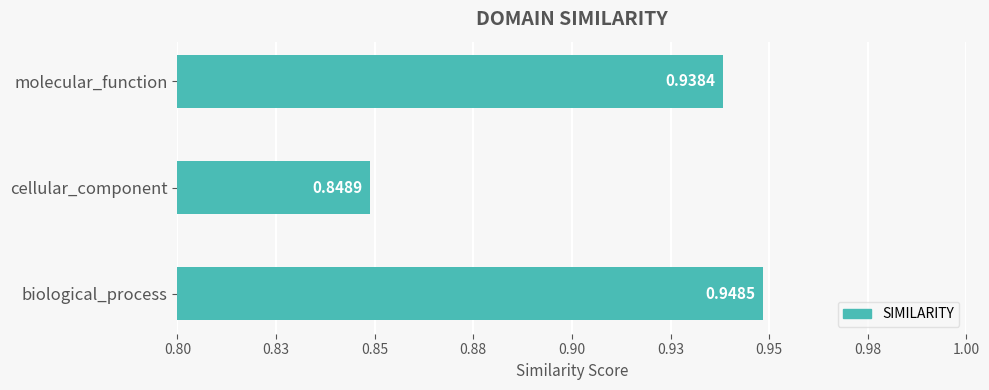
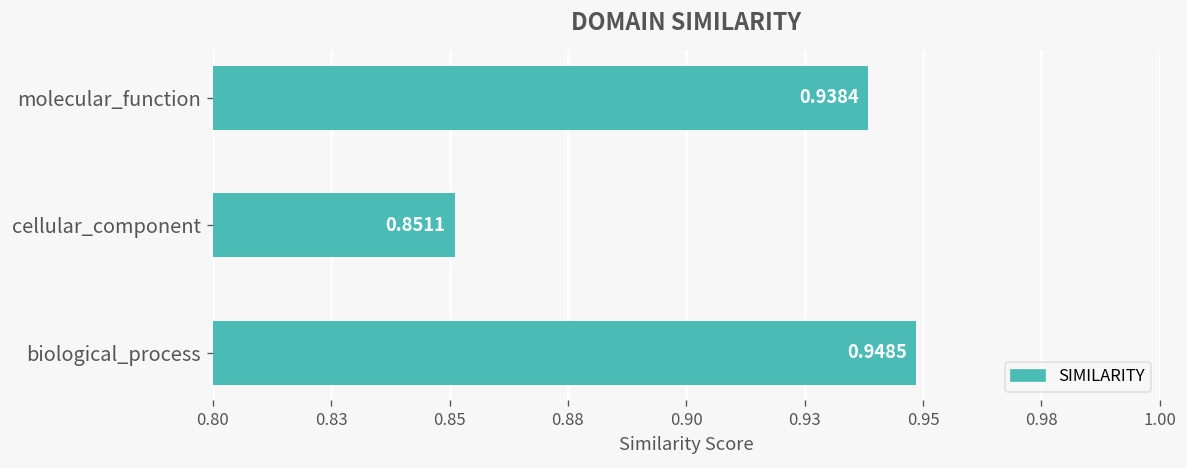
cellular_component: 0.8489 -> 0.8511
